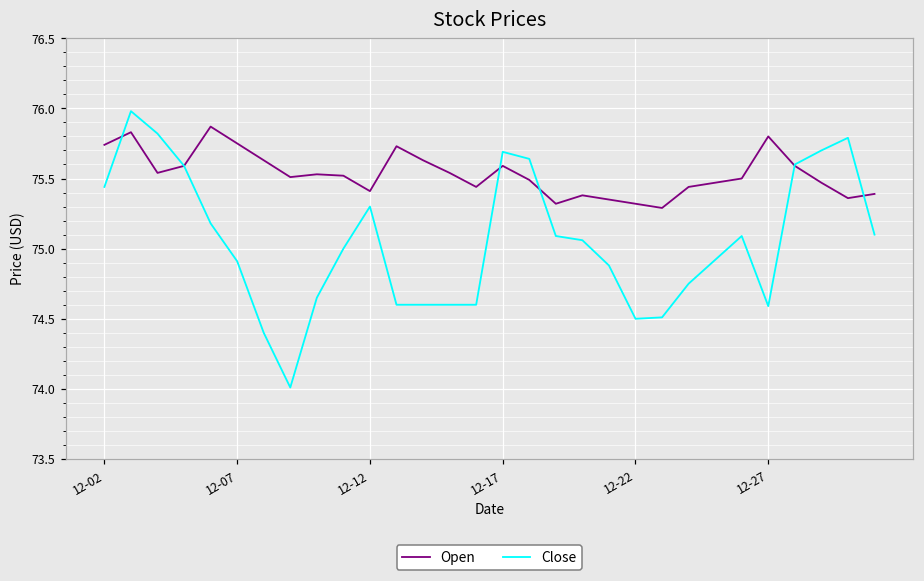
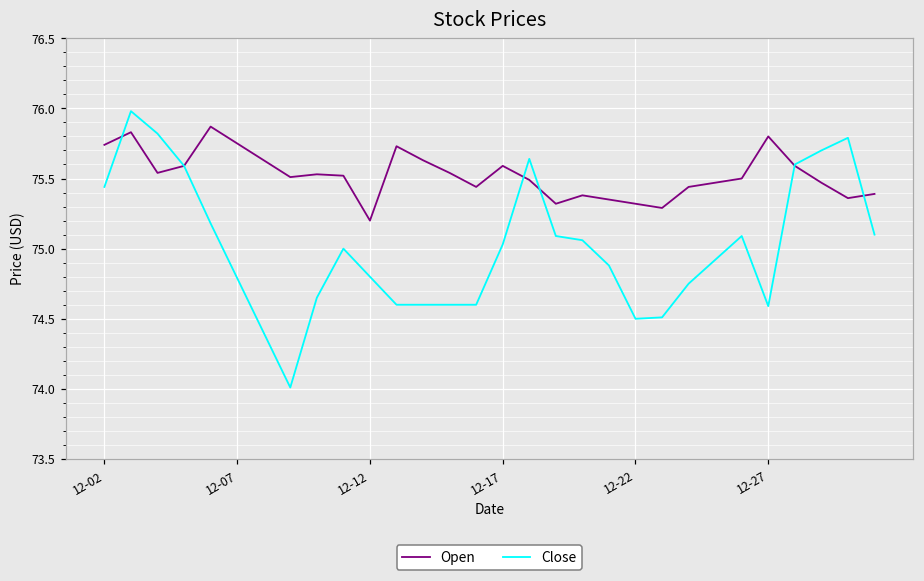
Close, 12-07: 74.91 -> 74.79
Open, 12-12: 75.41 -> 75.20
Close, 12-12: 75.3 -> 74.8
Close, 12-17: 75.69 -> 75.03
